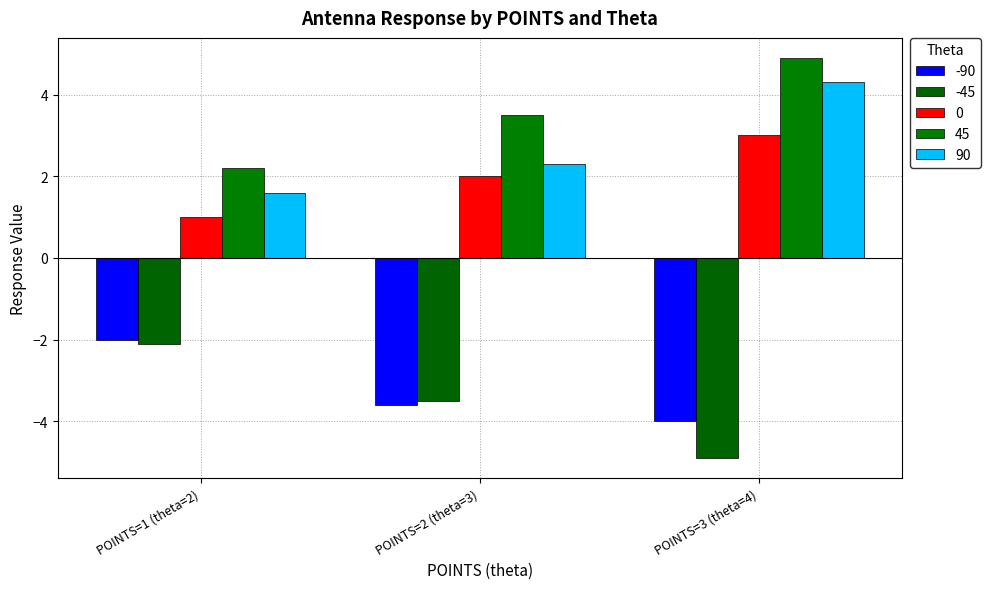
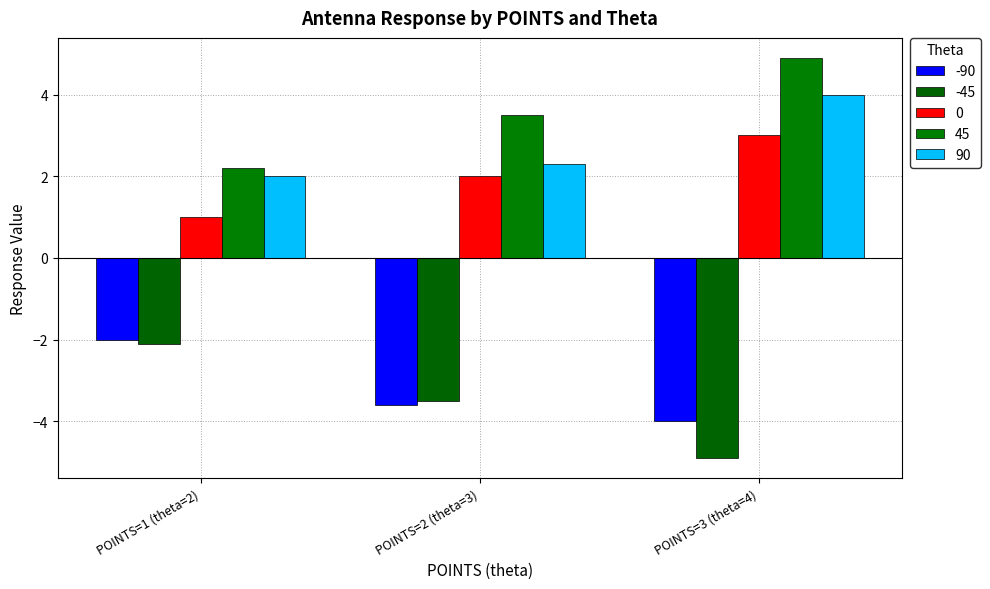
90, POINTS=1 (theta=2): 1.6 -> 2.0
90, POINTS=3 (theta=4): 4.3 -> 4.0
